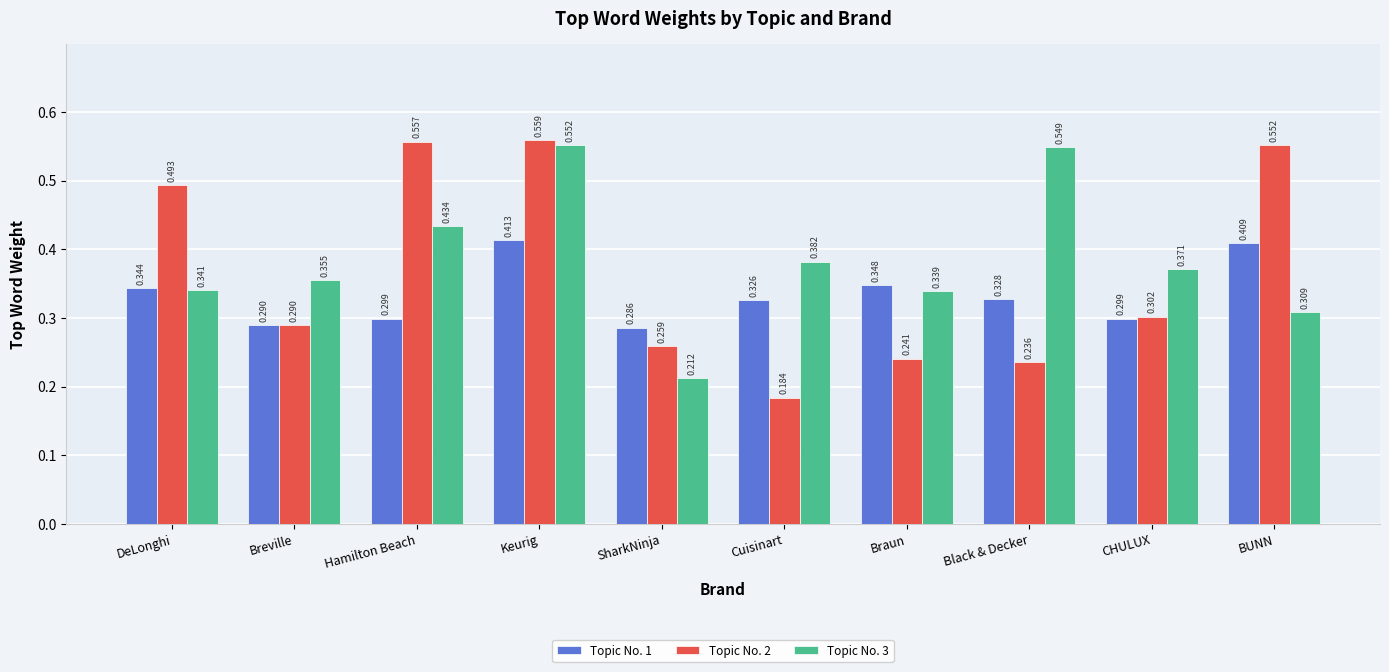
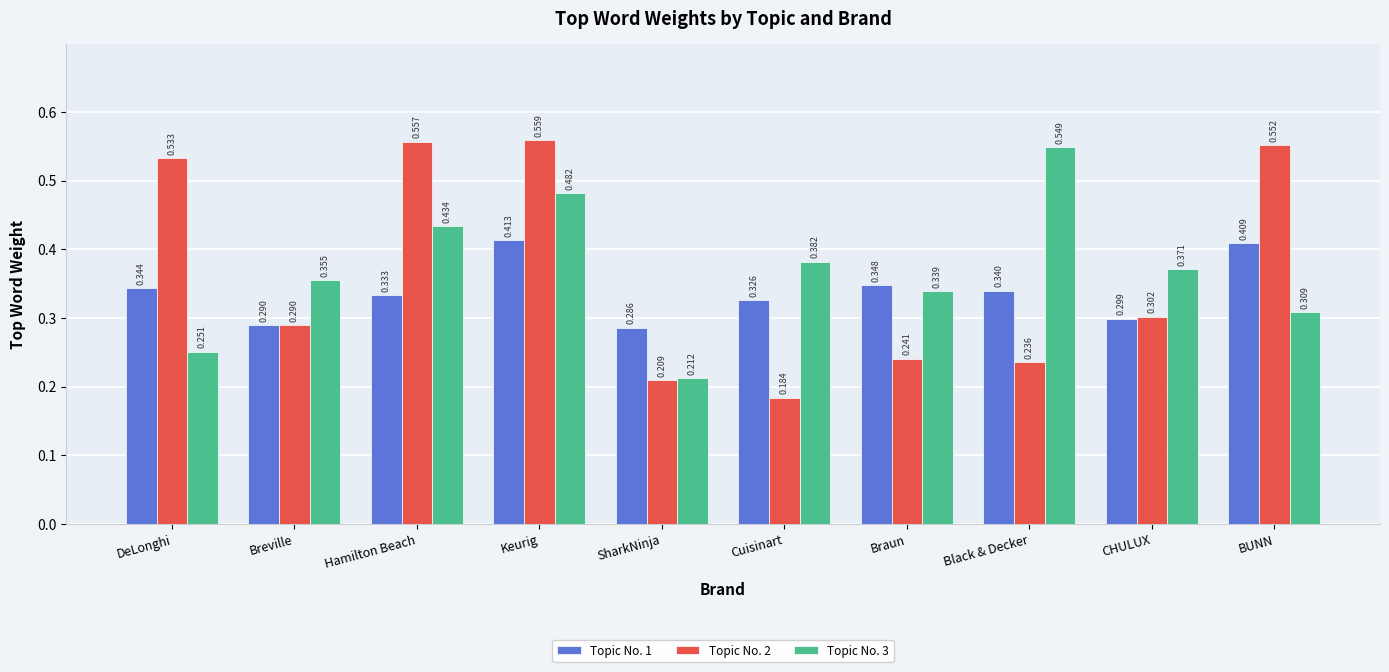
Topic No. 2, DeLonghi: 0.493 -> 0.533
Topic No. 3, DeLonghi: 0.341 -> 0.251
Topic No. 1, Hamilton Beach: 0.299 -> 0.333
Topic No. 3, Keurig: 0.552 -> 0.482
Topic No. 2, SharkNinja: 0.259 -> 0.209
Topic No. 1, Black & Decker: 0.328 -> 0.340
